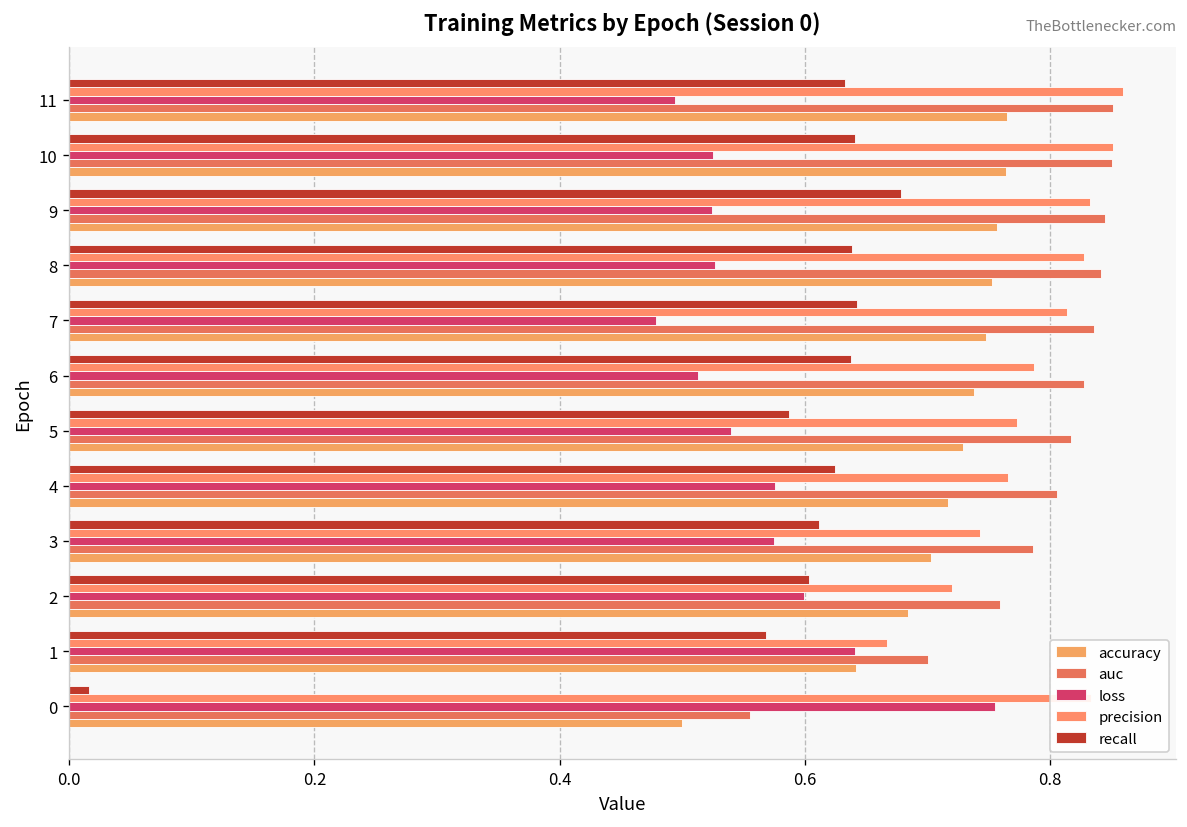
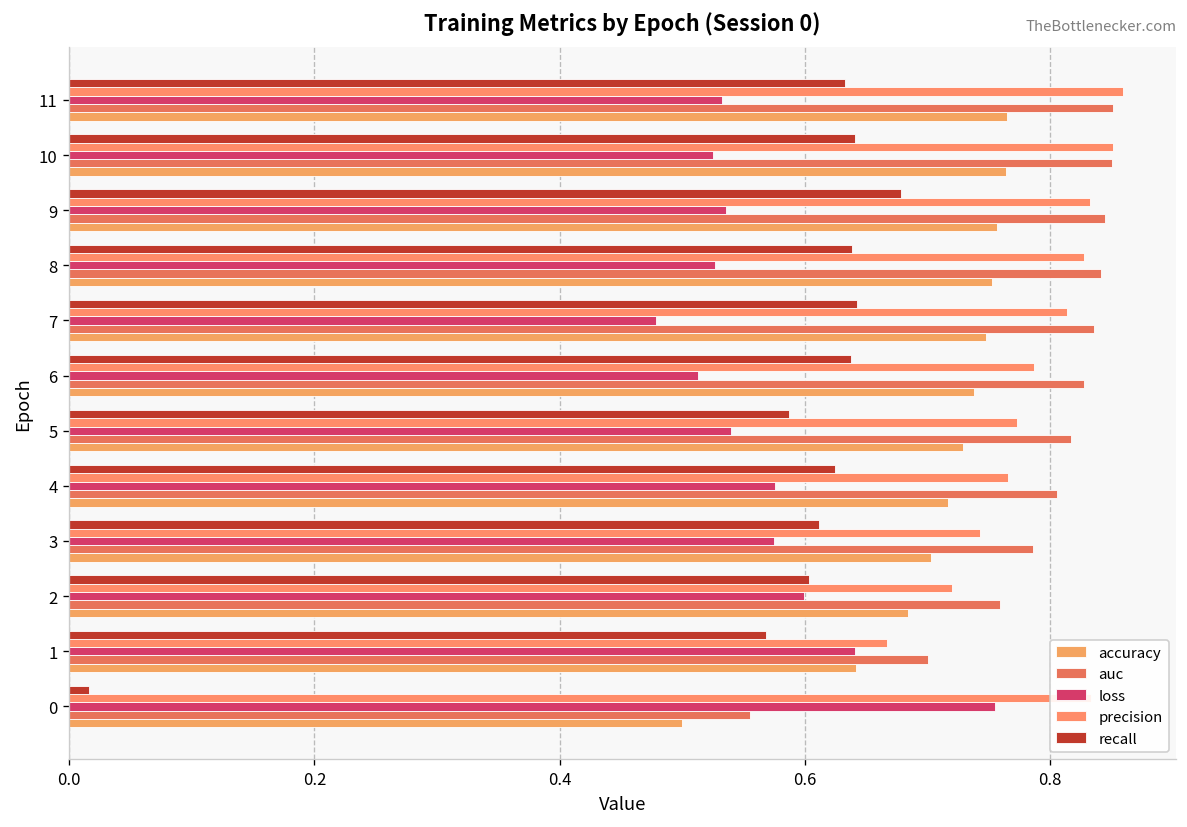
loss, 11: 0.494 -> 0.532
loss, 9: 0.524 -> 0.536
